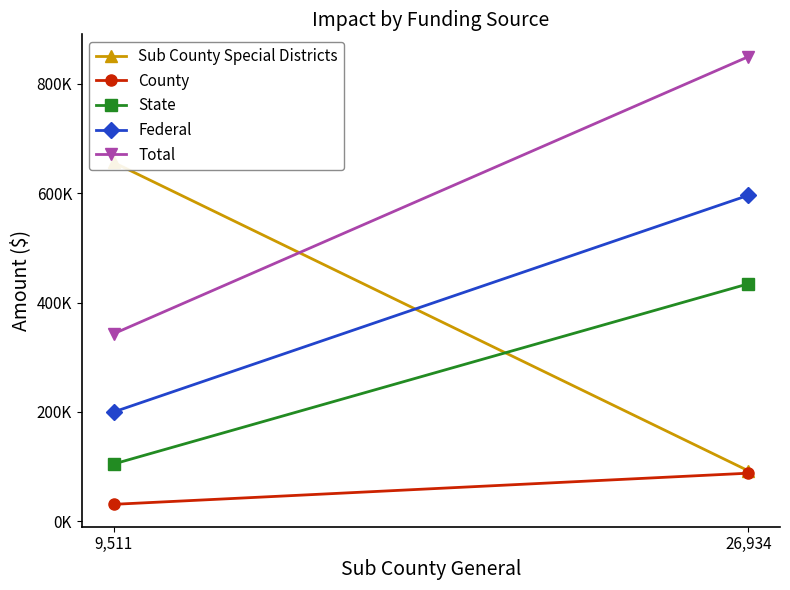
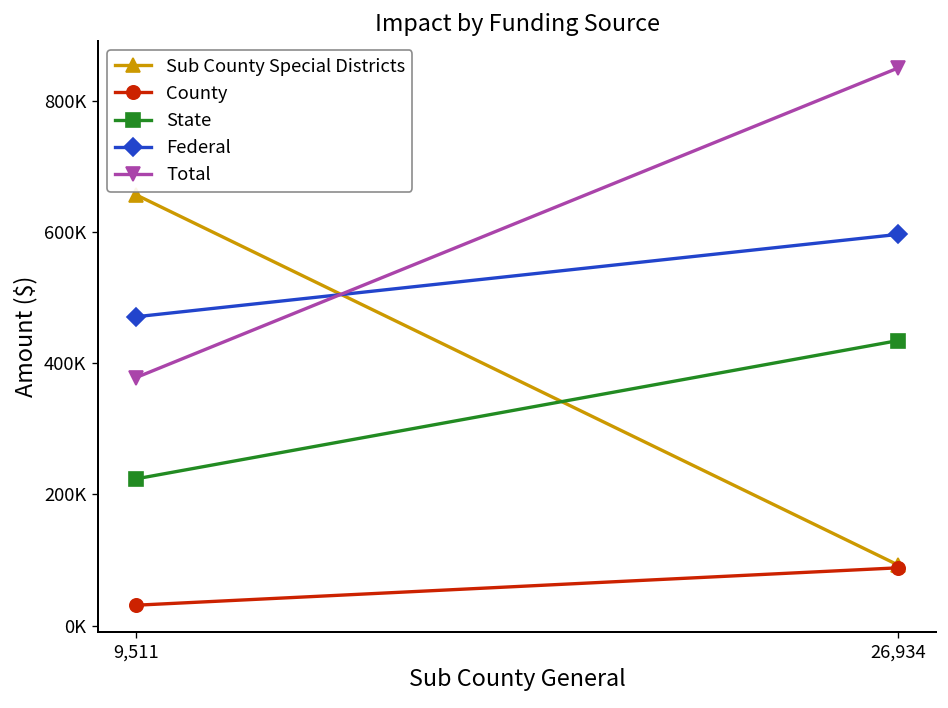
State, 9,511: 100000 -> 220000
Federal, 9,511: 200000 -> 470000
Total, 9,511: 340000 -> 380000
